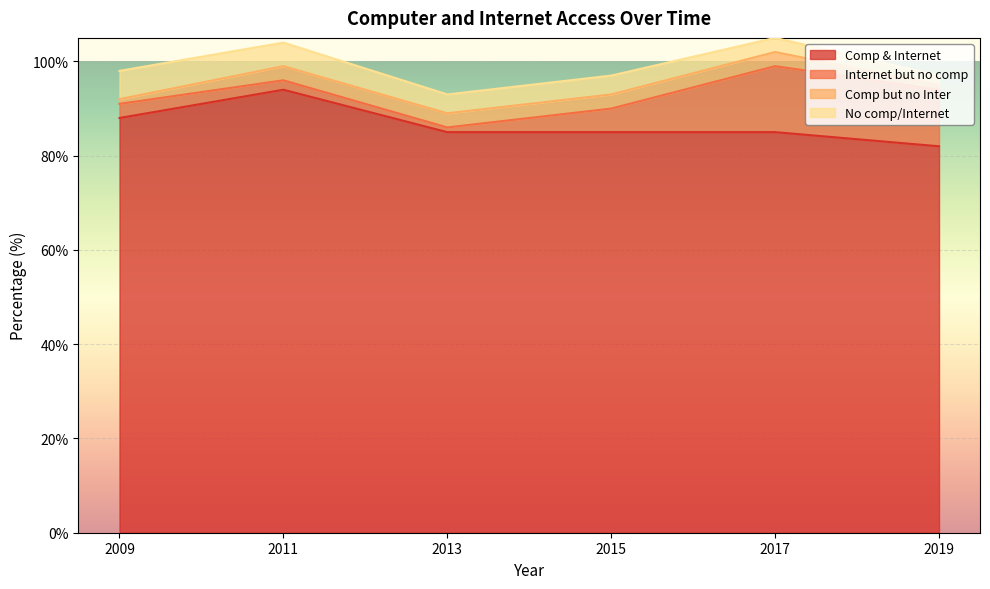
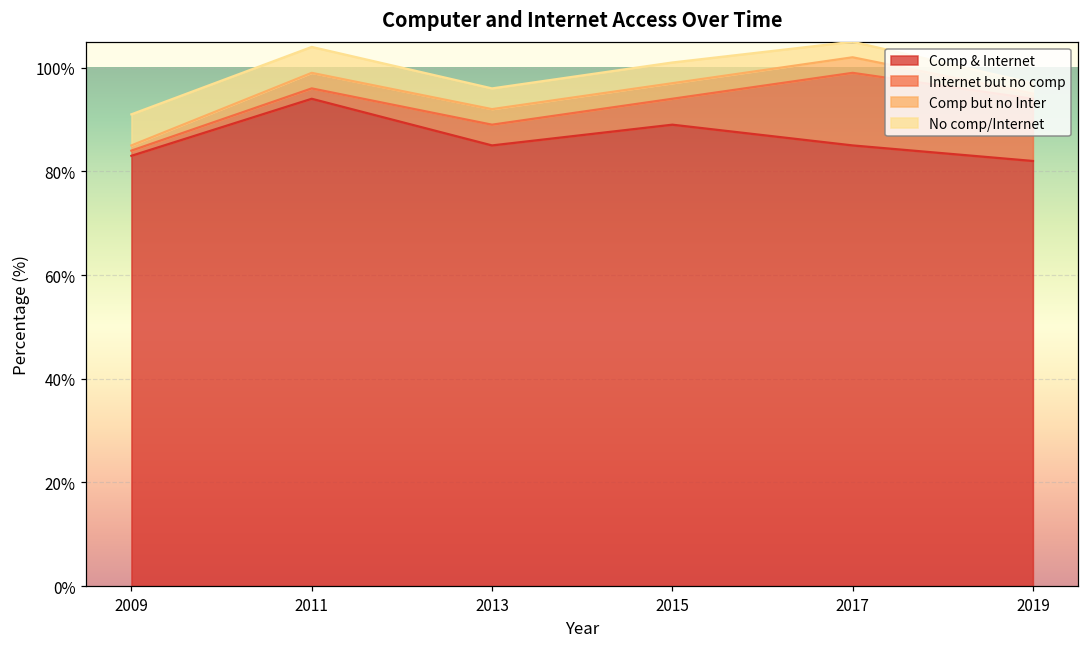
Comp & Internet, 2009: 88% -> 83%
Internet but no comp, 2009: 3% -> 1%
Internet but no comp, 2013: 1% -> 4%
Comp & Internet, 2015: 85% -> 89%
